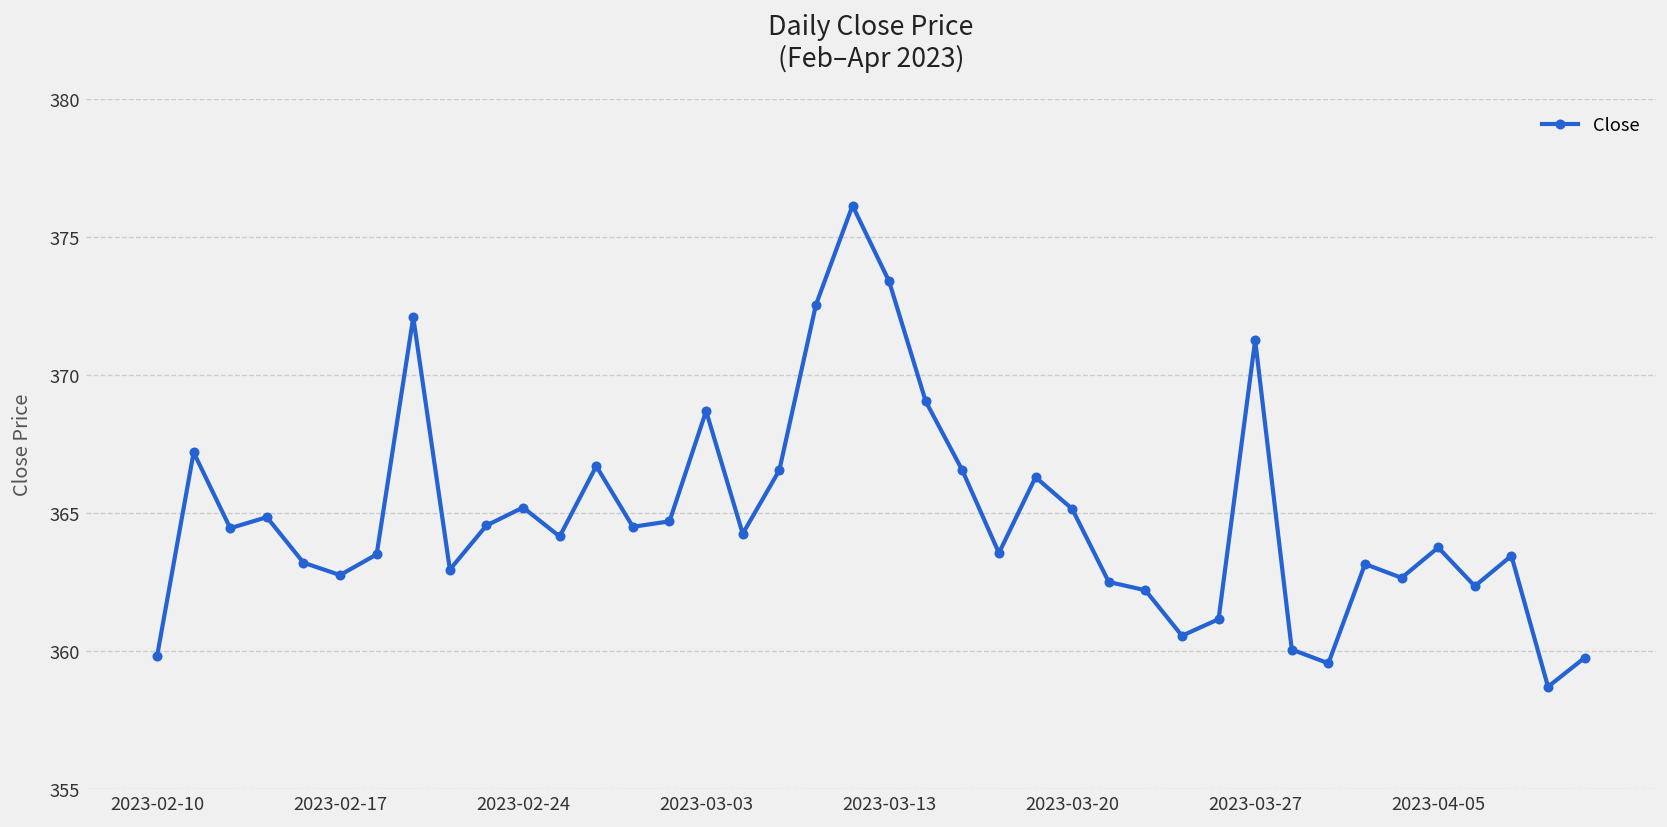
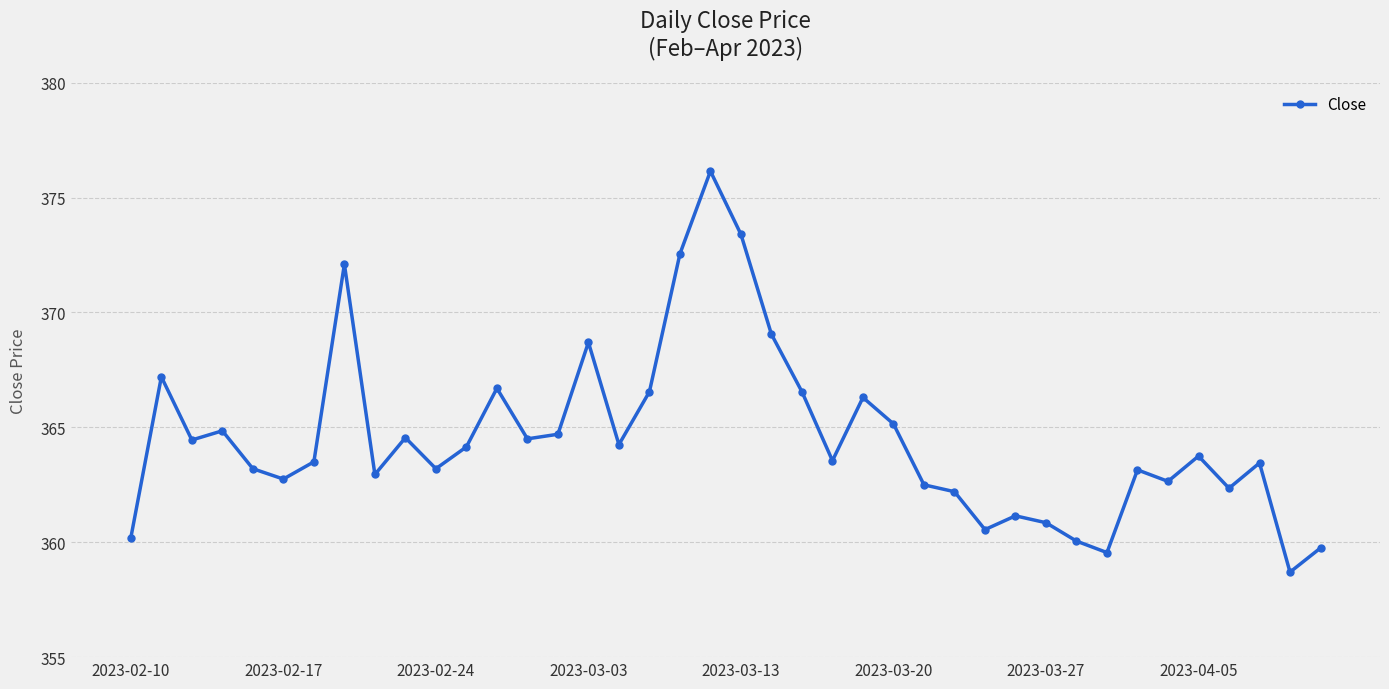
2023-02-10: 359.8 -> 360.2
2023-02-24: 365.2 -> 363.2
2023-03-27: 371.3 -> 360.9
